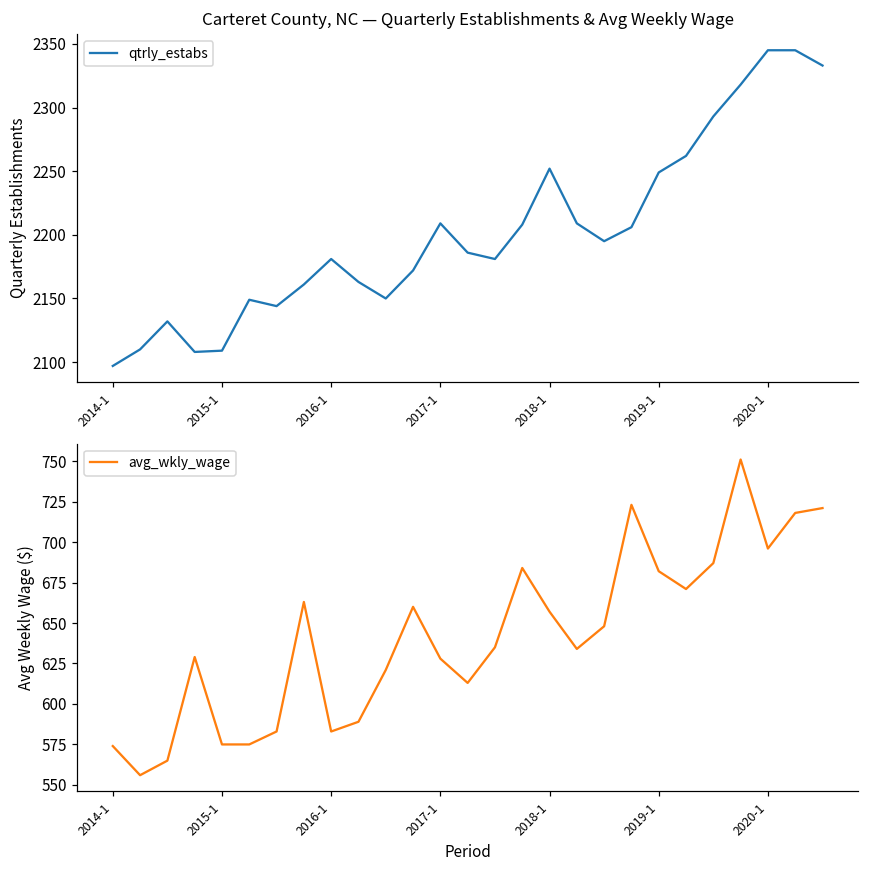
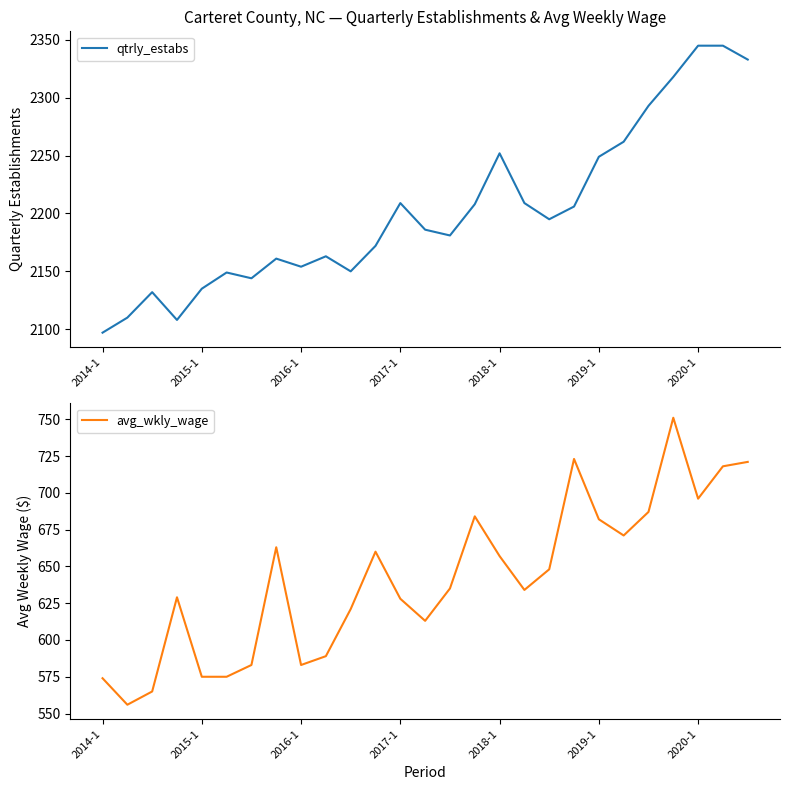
Carteret County, NC — Quarterly Establishments & Avg Weekly Wage, 2015-1: 2109 -> 2135
Carteret County, NC — Quarterly Establishments & Avg Weekly Wage, 2016-1: 2181 -> 2154
